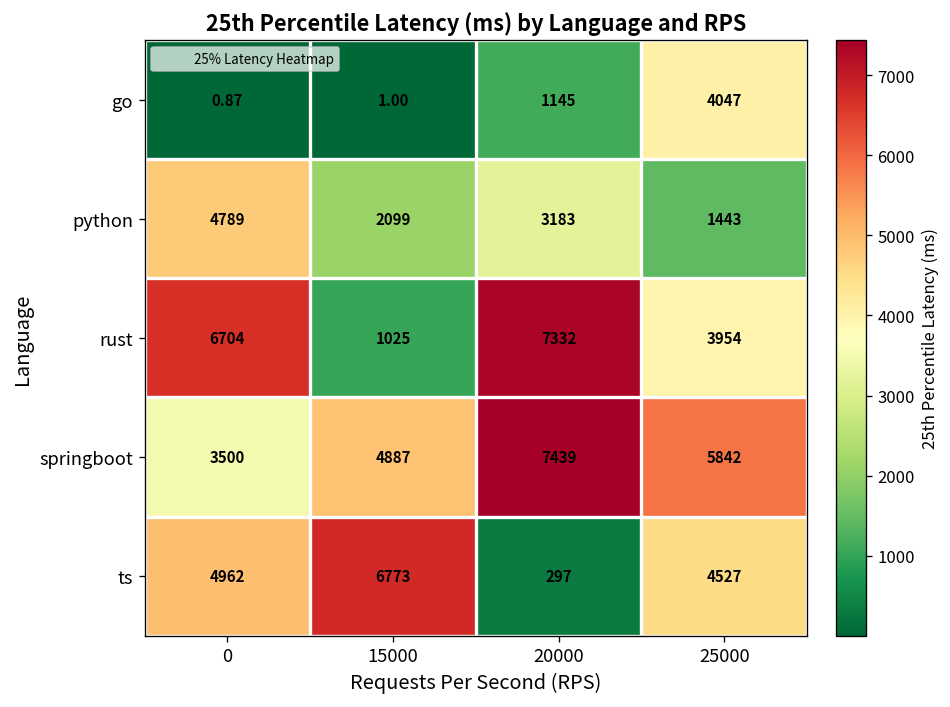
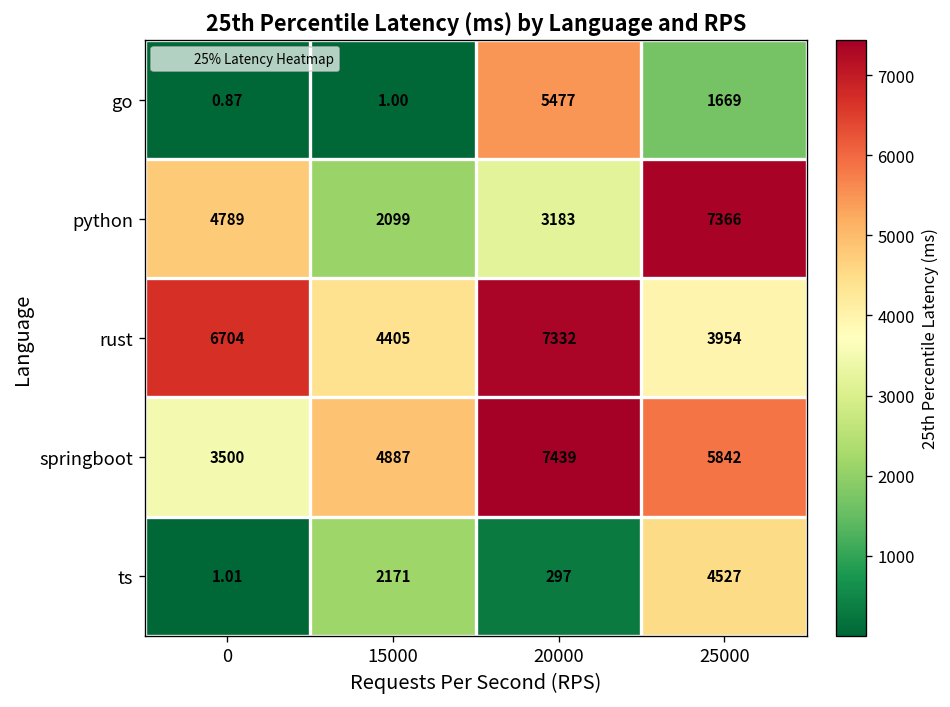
go, 20000: 1145 -> 5477
go, 25000: 4047 -> 1669
python, 25000: 1443 -> 7366
rust, 15000: 1025 -> 4405
ts, 0: 4962 -> 1.01
ts, 15000: 6773 -> 2171
